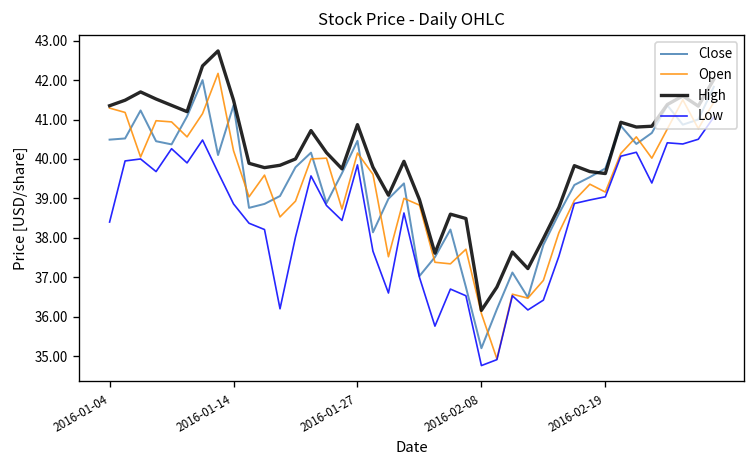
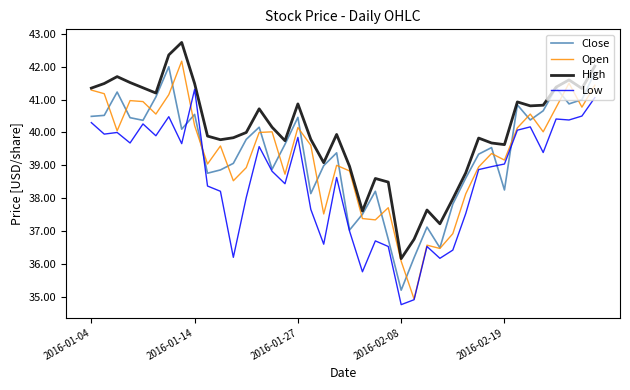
Low, 2016-01-04: 38.4 -> 40.3
Close, 2016-01-14: 41.4 -> 40.6
Low, 2016-01-14: 38.9 -> 41.3
Close, 2016-02-19: 39.8 -> 38.3
